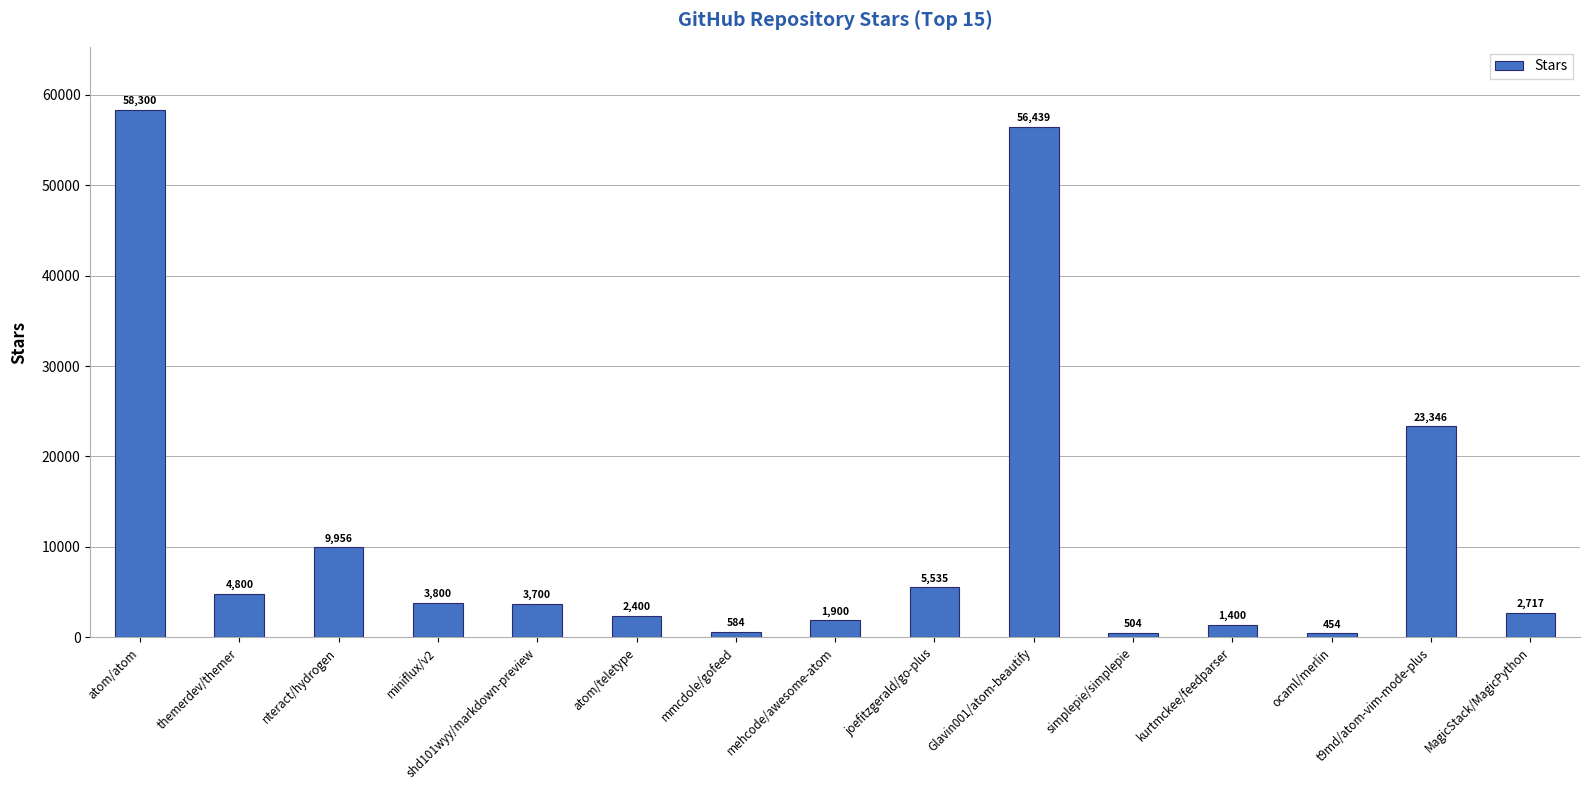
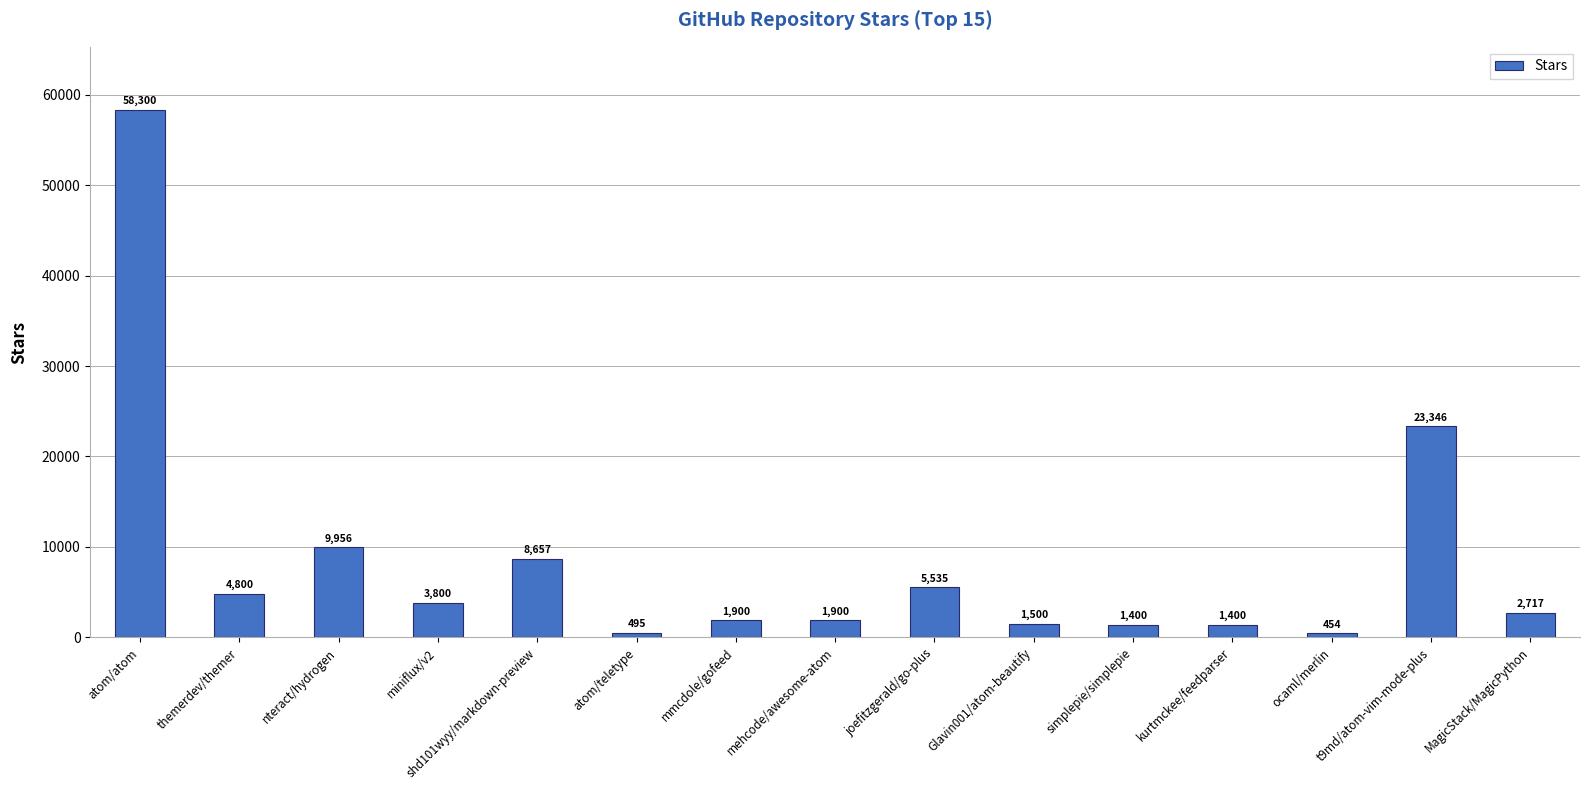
shd101wyy/markdown-preview: 3,700 -> 8,657
atom/teletype: 2,400 -> 495
mmcdole/gofeed: 584 -> 1,900
Glavin001/atom-beautify: 56,439 -> 1,500
simplepie/simplepie: 504 -> 1,400
